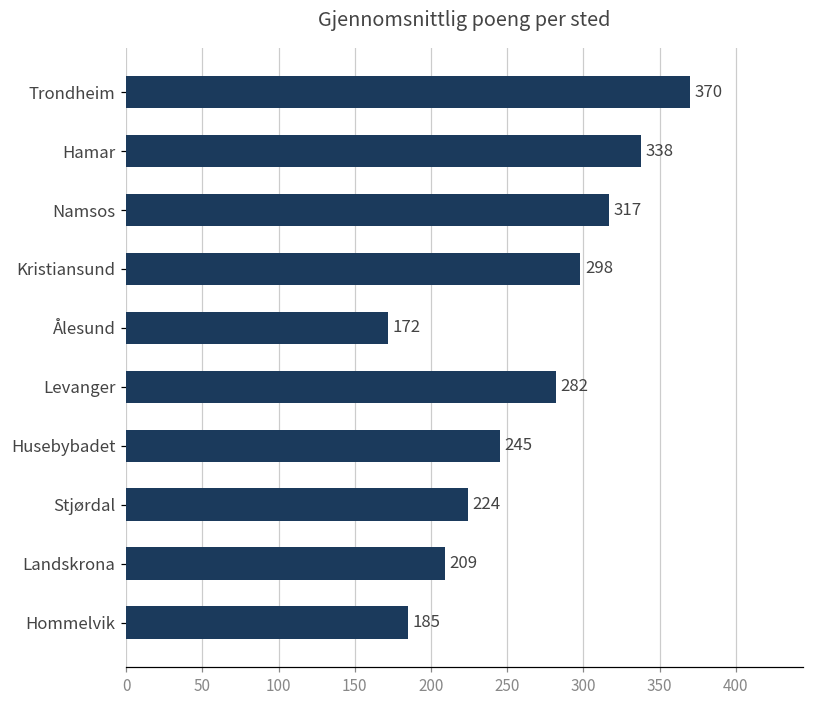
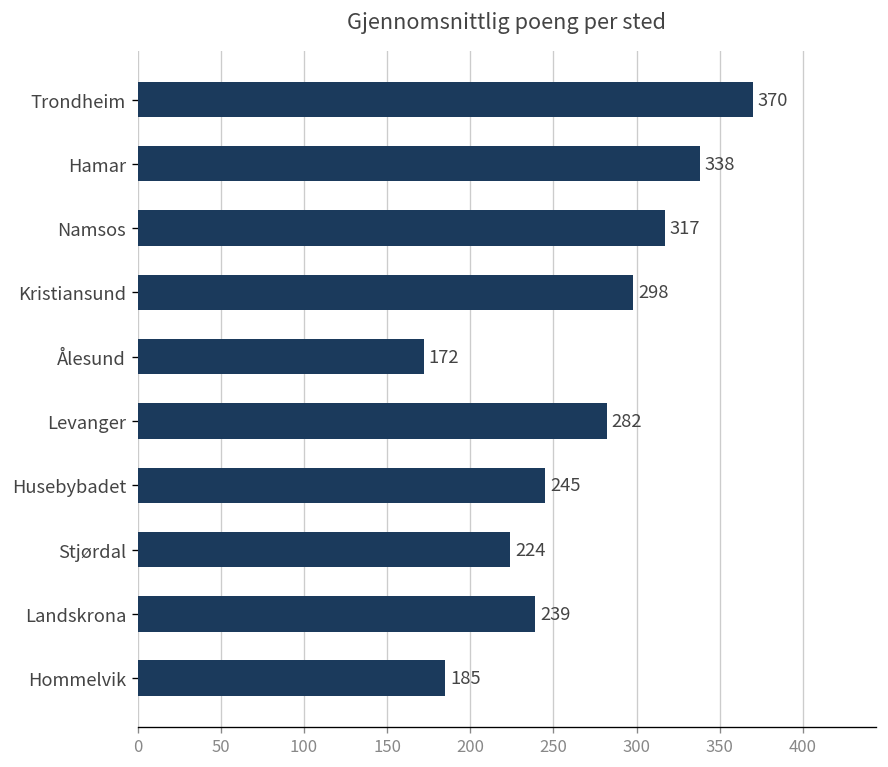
Landskrona: 209 -> 239
